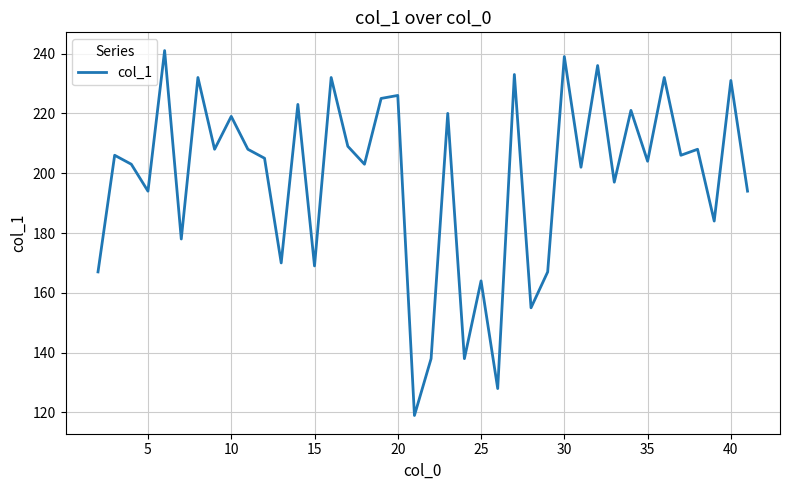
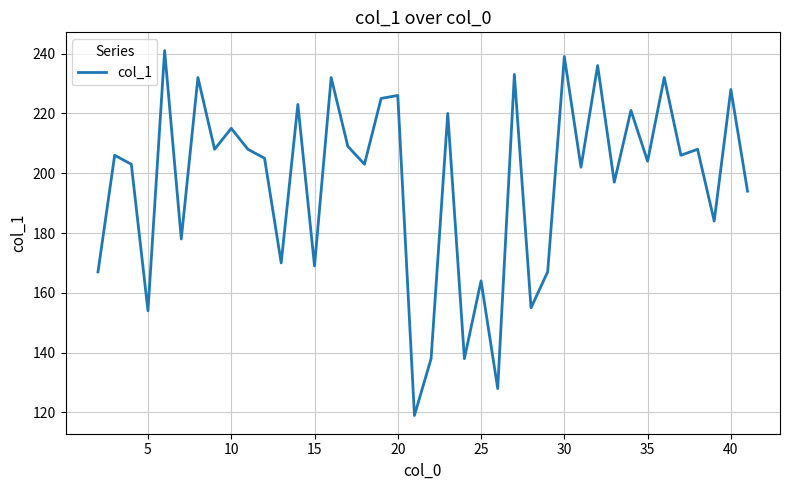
5: 194 -> 154
10: 219 -> 215
40: 231 -> 228
